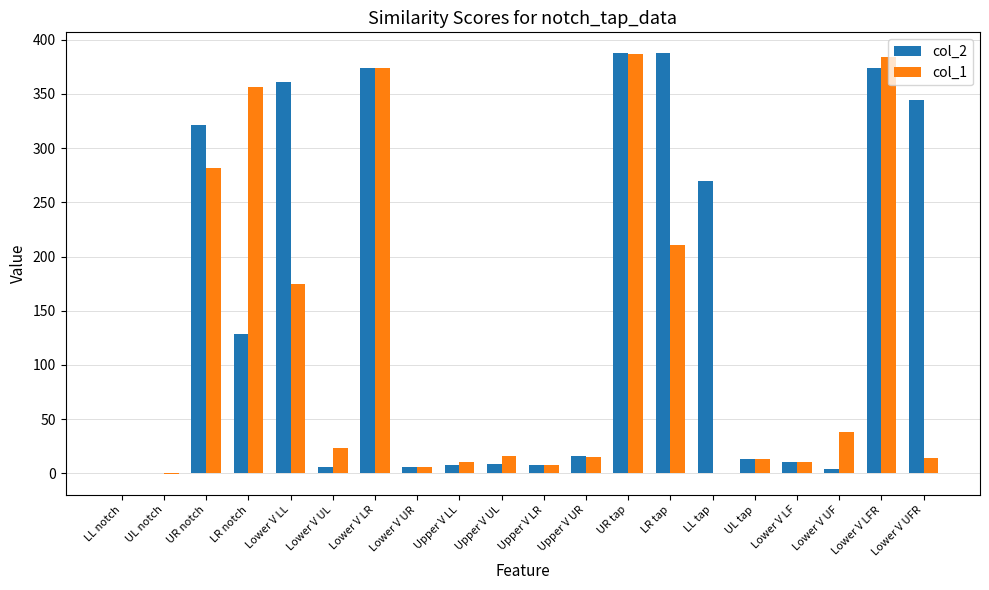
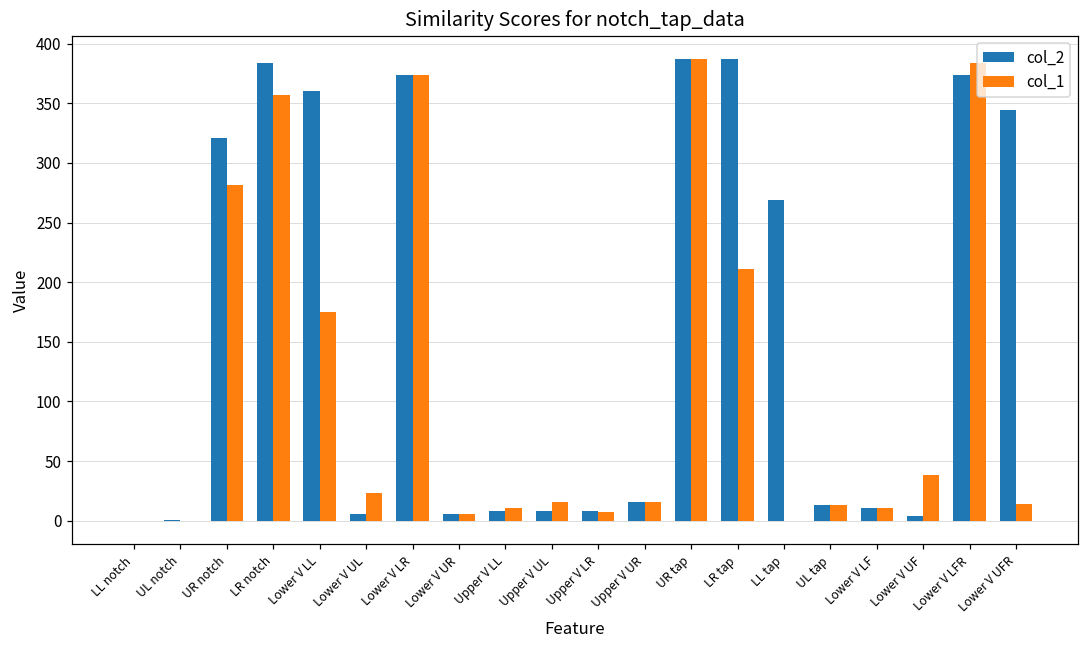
col_2, LR notch: 129 -> 384
